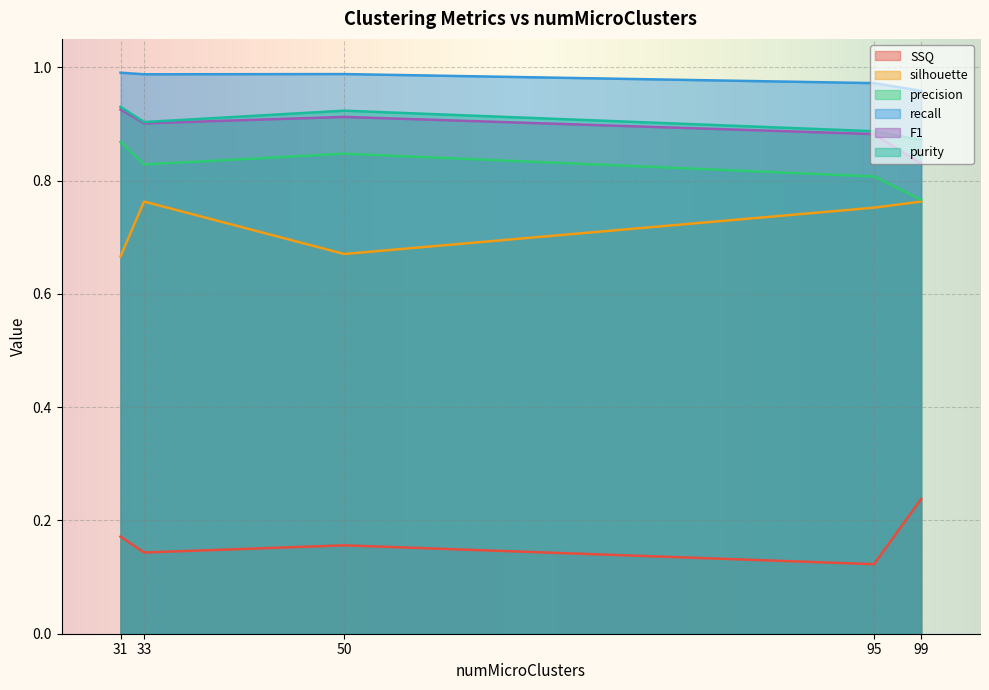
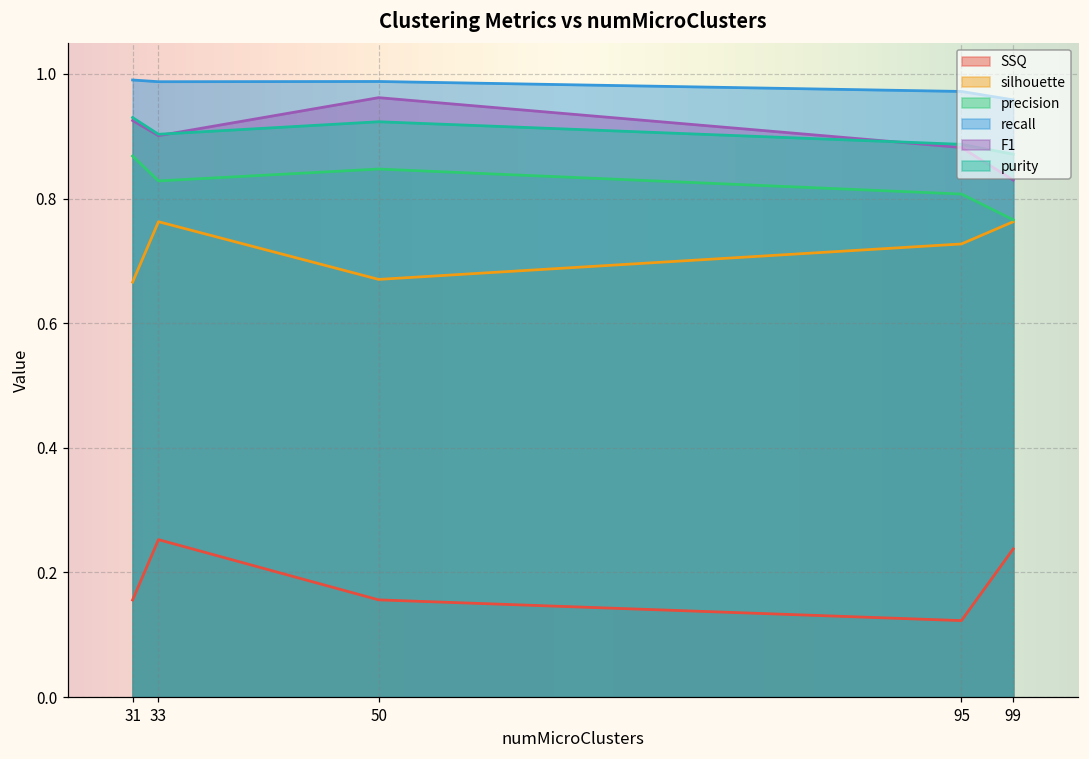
SSQ, 31: 0.17 -> 0.16
SSQ, 33: 0.14 -> 0.25
F1, 50: 0.91 -> 0.96
silhouette, 95: 0.75 -> 0.73
